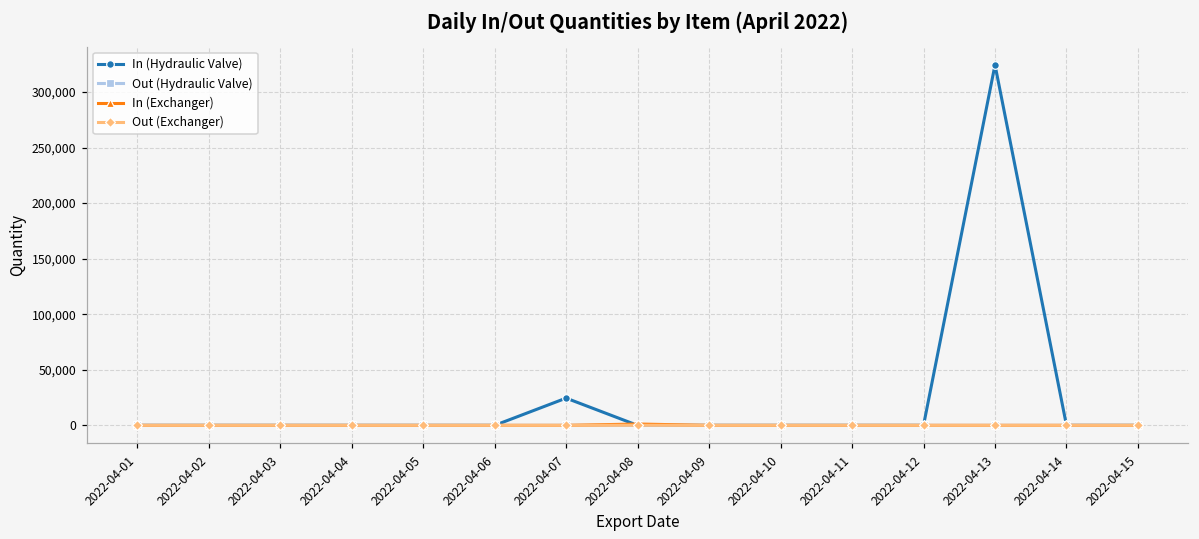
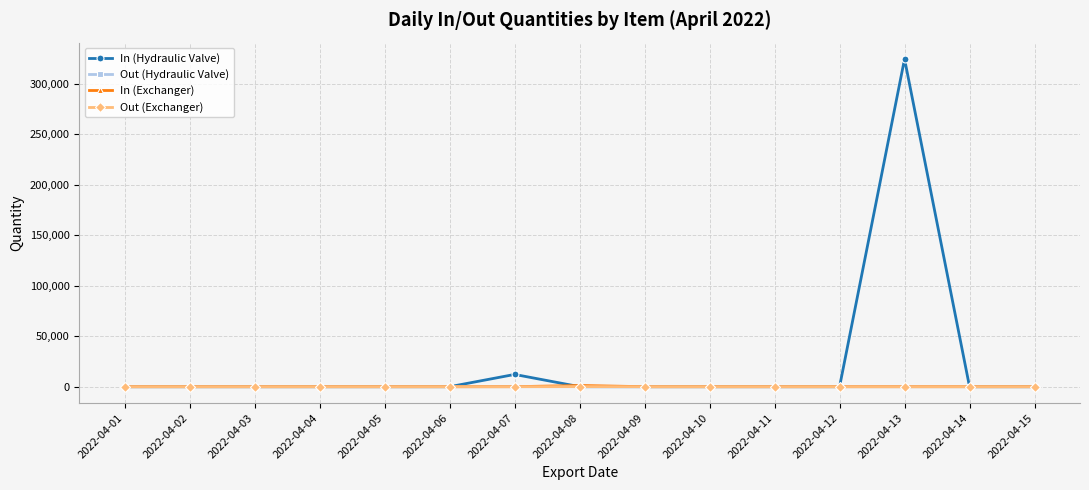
In (Hydraulic Valve), 2022-04-07: 25,000 -> 12,000
